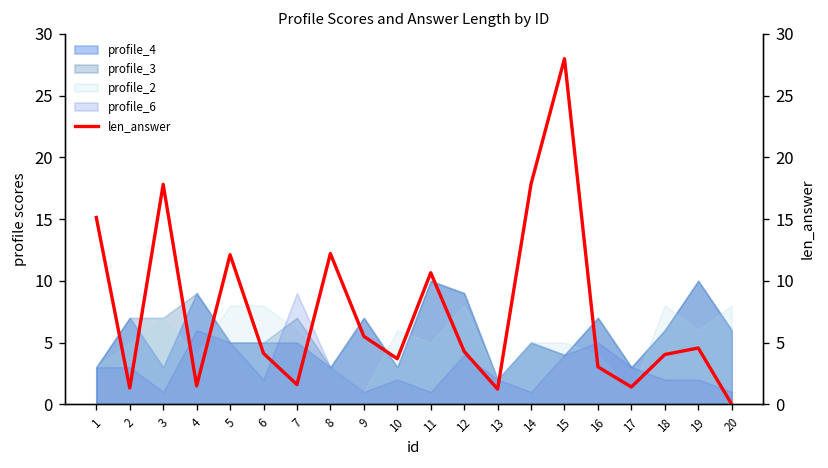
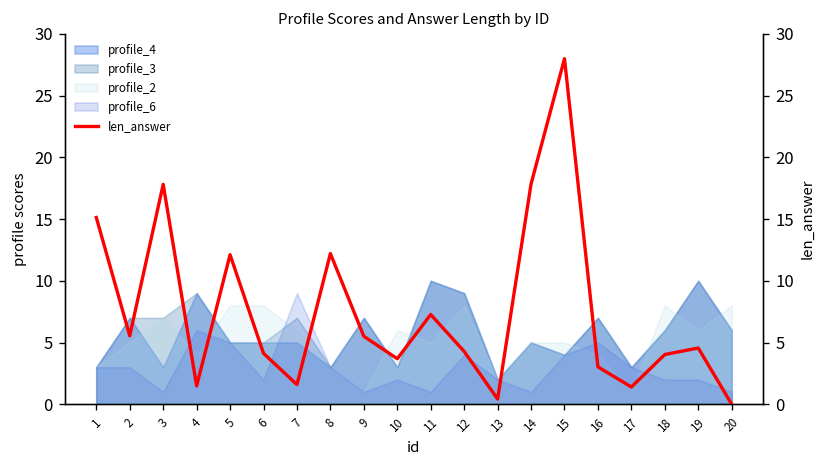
len_answer, 2: 1.3 -> 5.5
len_answer, 11: 10.7 -> 7.3
len_answer, 13: 1.2 -> 0.4
